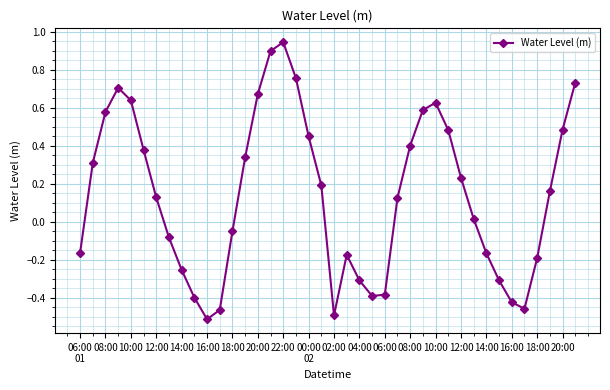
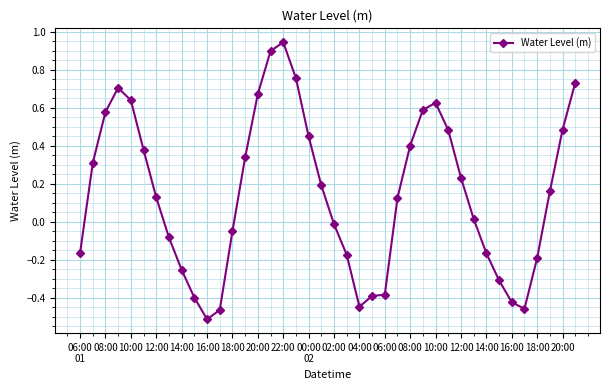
02:00: -0.49 -> -0.01
04:00: -0.31 -> -0.45
